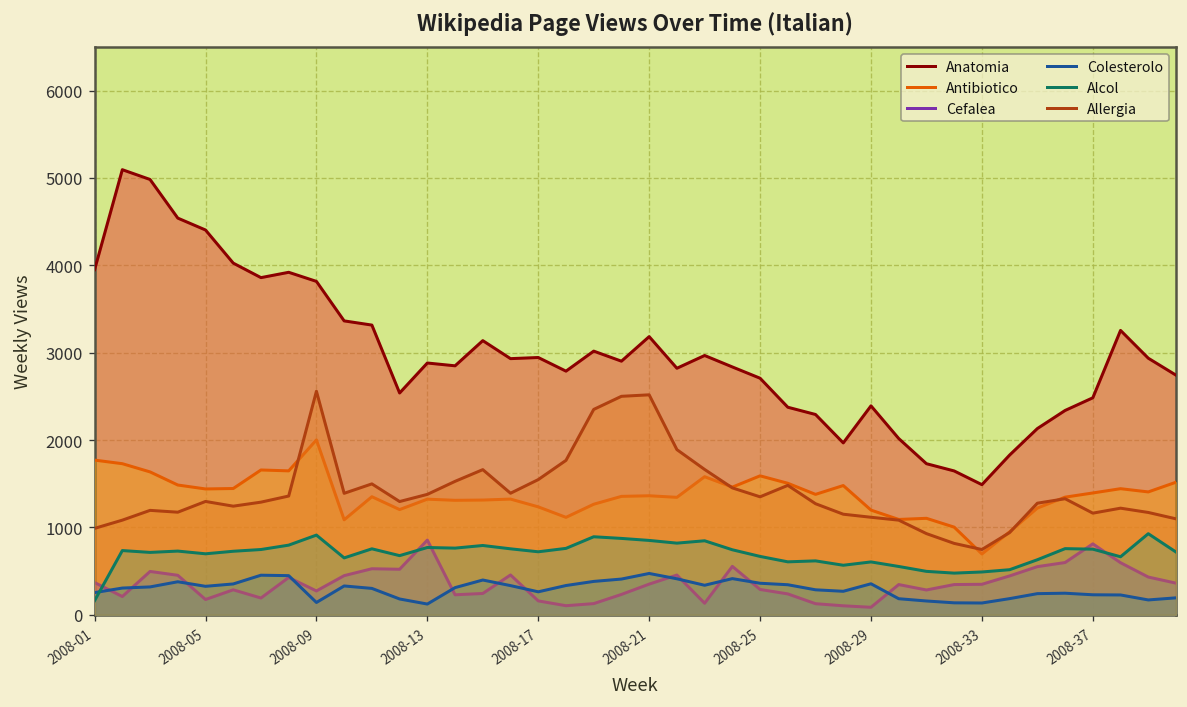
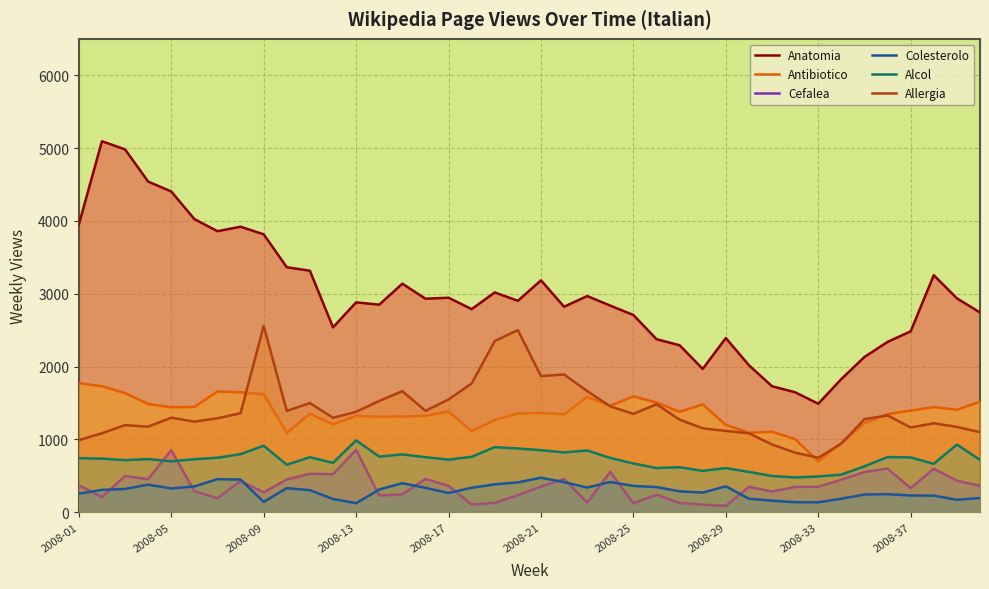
Alcol, 2008-01: 200 -> 700
Cefalea, 2008-05: 200 -> 900
Antibiotico, 2008-09: 2000 -> 1600
Alcol, 2008-13: 800 -> 1000
Antibiotico, 2008-17: 1200 -> 1400
Cefalea, 2008-17: 200 -> 400
Allergia, 2008-21: 2500 -> 1900
Cefalea, 2008-25: 300 -> 100
Cefalea, 2008-37: 800 -> 300
